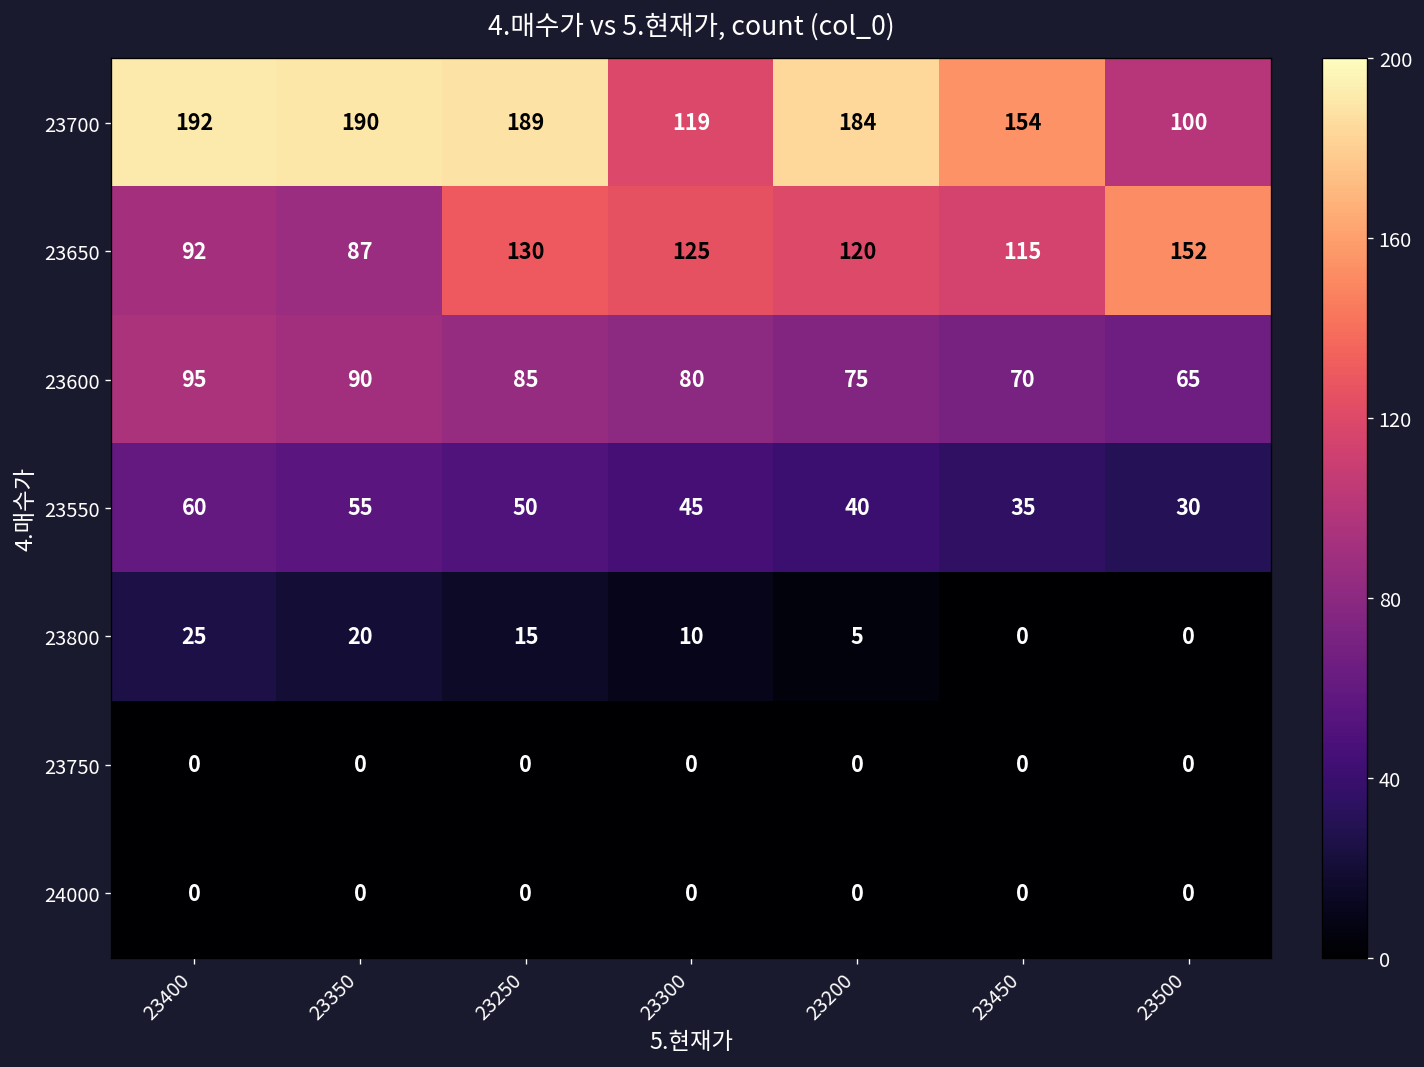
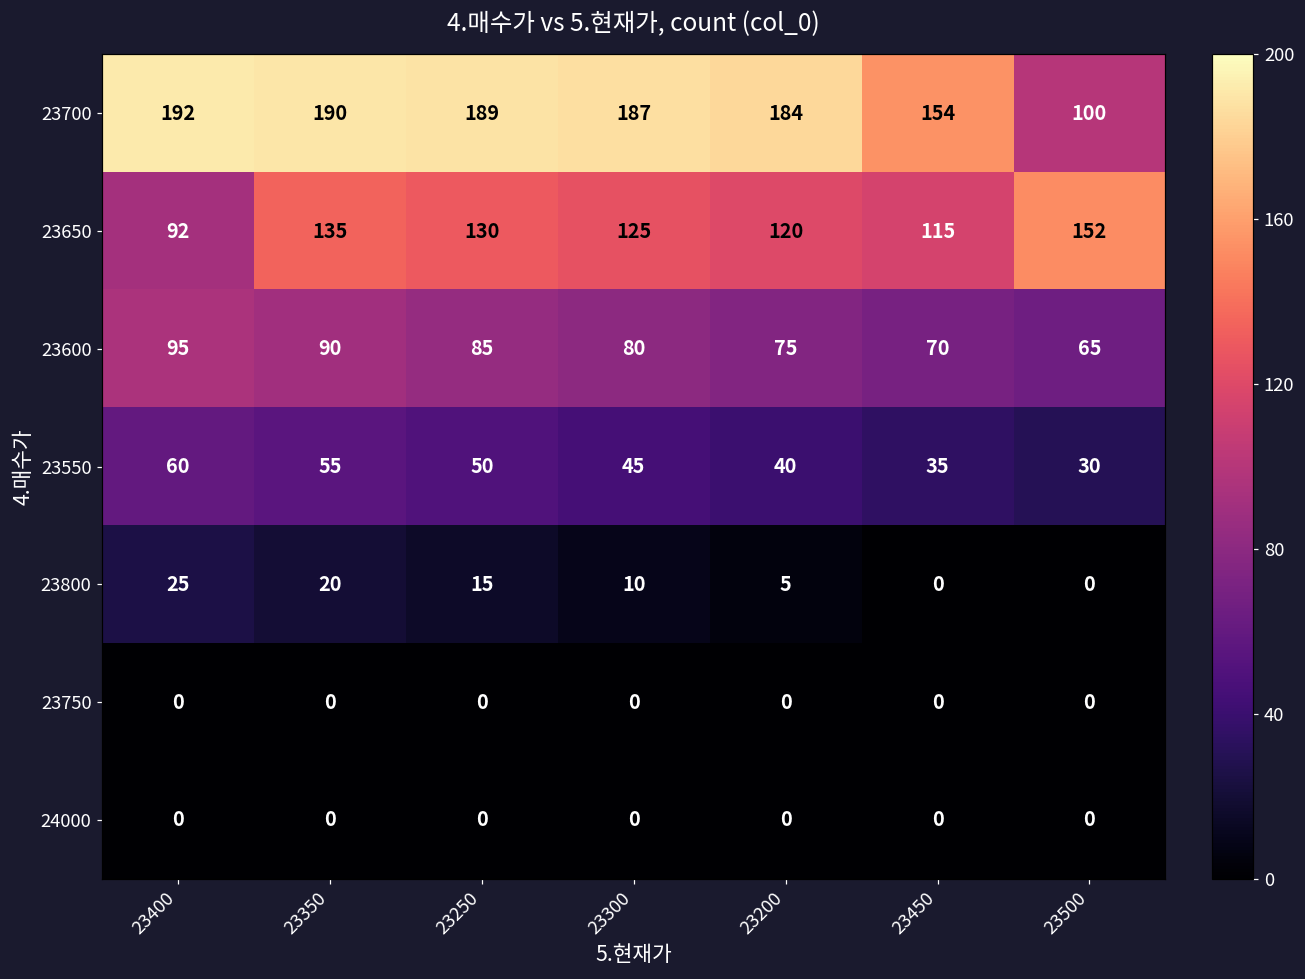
23700, 23300: 119 -> 187
23650, 23350: 87 -> 135
